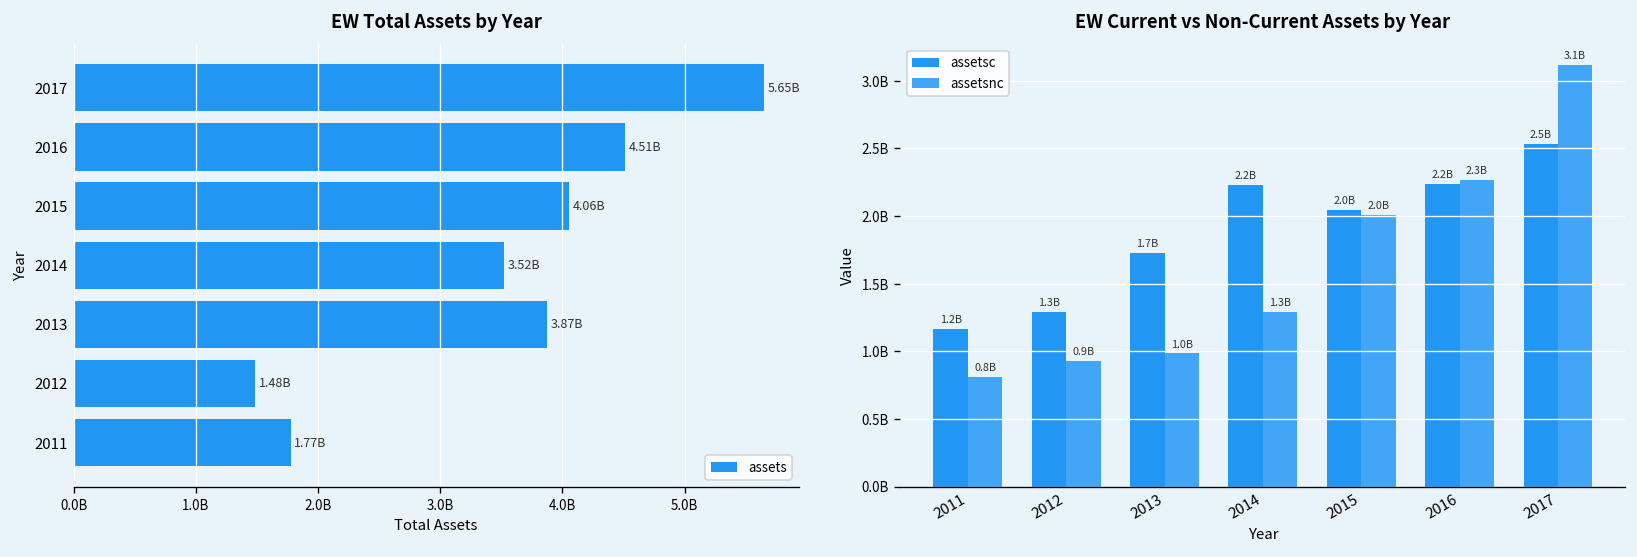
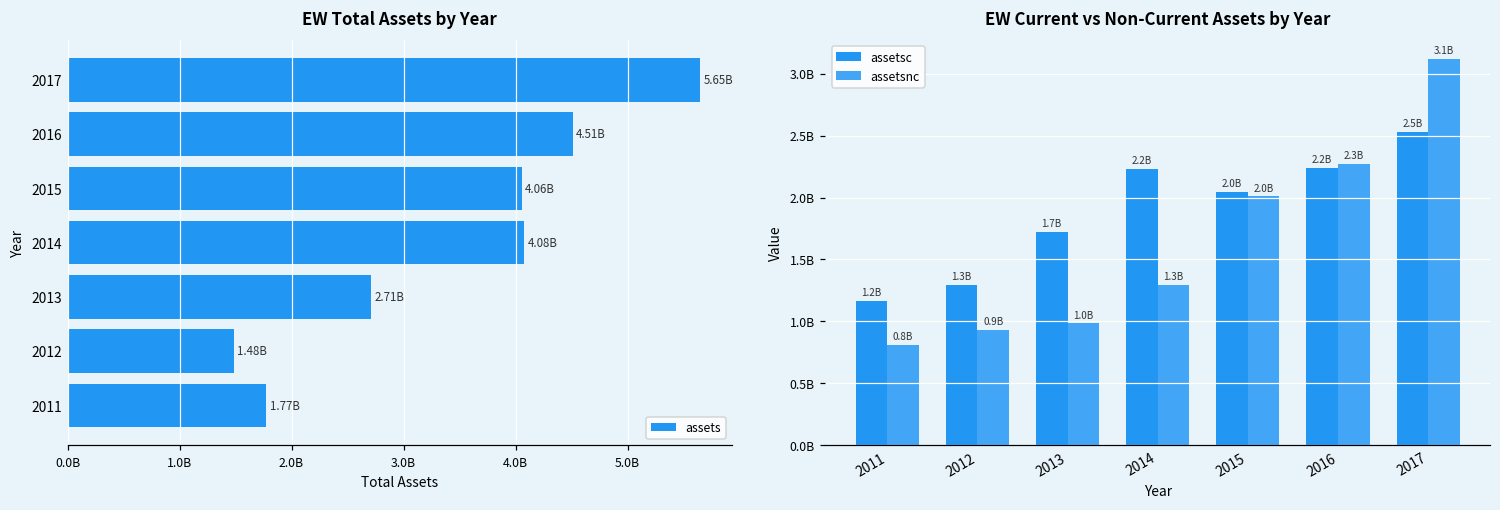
EW Total Assets by Year, 2014: 3.52B -> 4.08B
EW Total Assets by Year, 2013: 3.87B -> 2.71B
